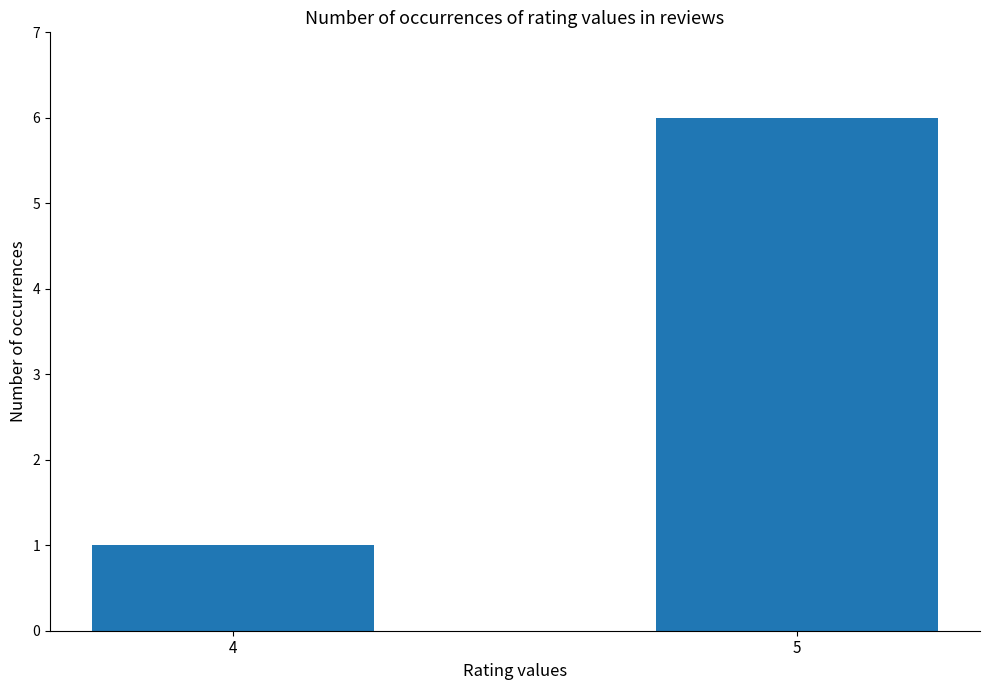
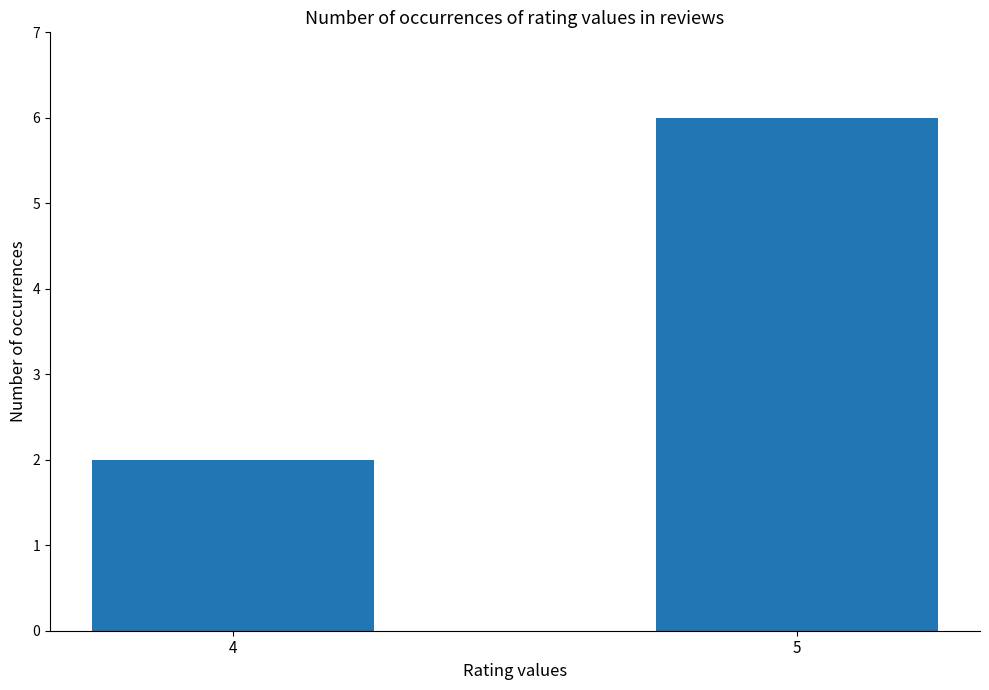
4: 1 -> 2
